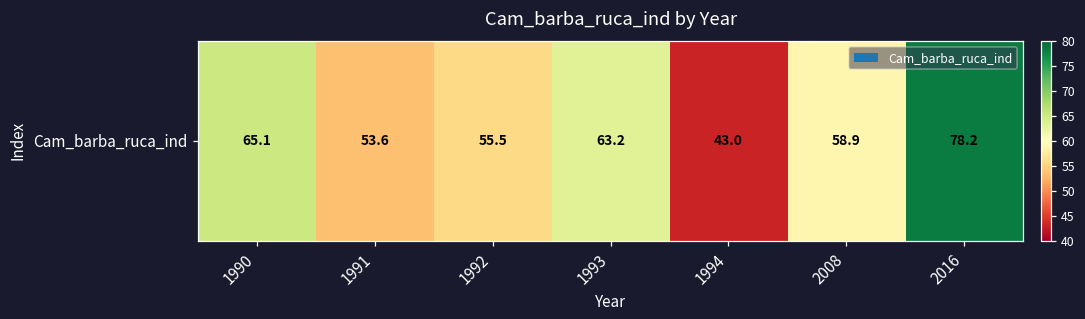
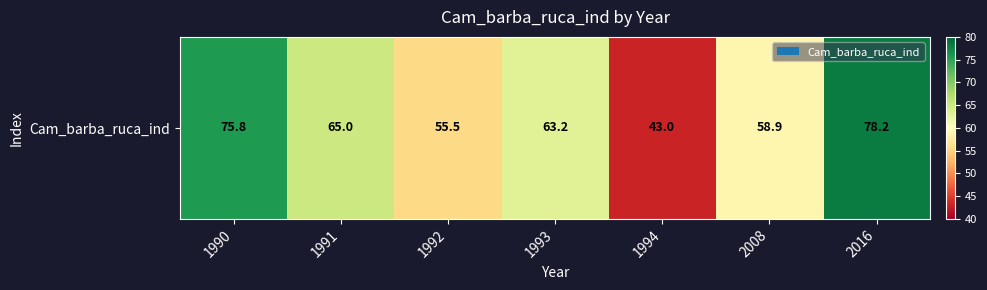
Cam_barba_ruca_ind, 1990: 65.1 -> 75.8
Cam_barba_ruca_ind, 1991: 53.6 -> 65.0
